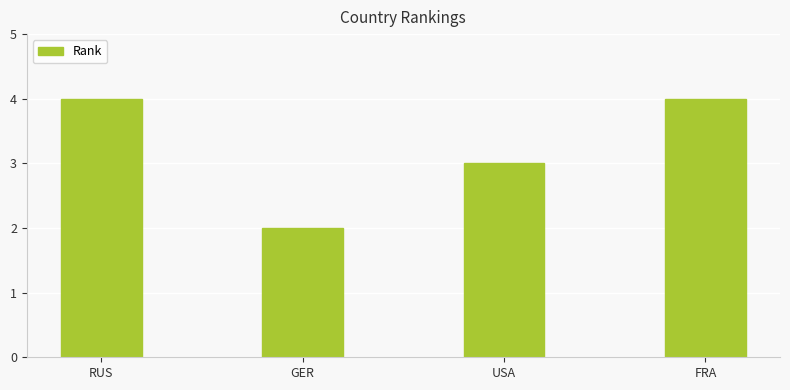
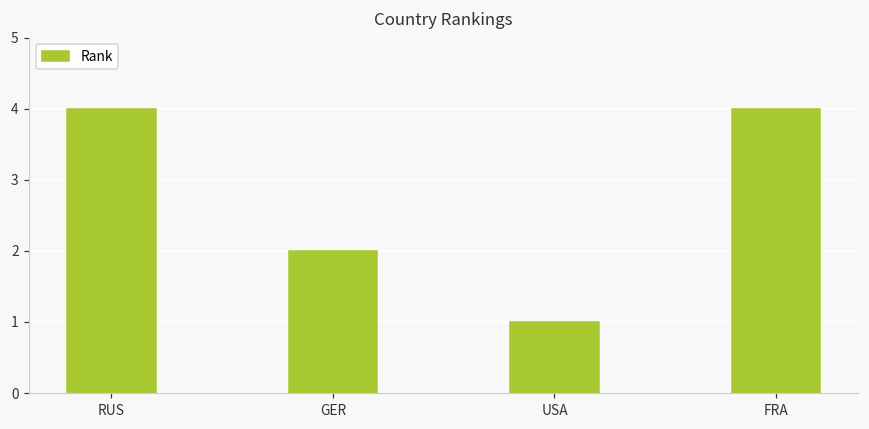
USA: 3 -> 1
